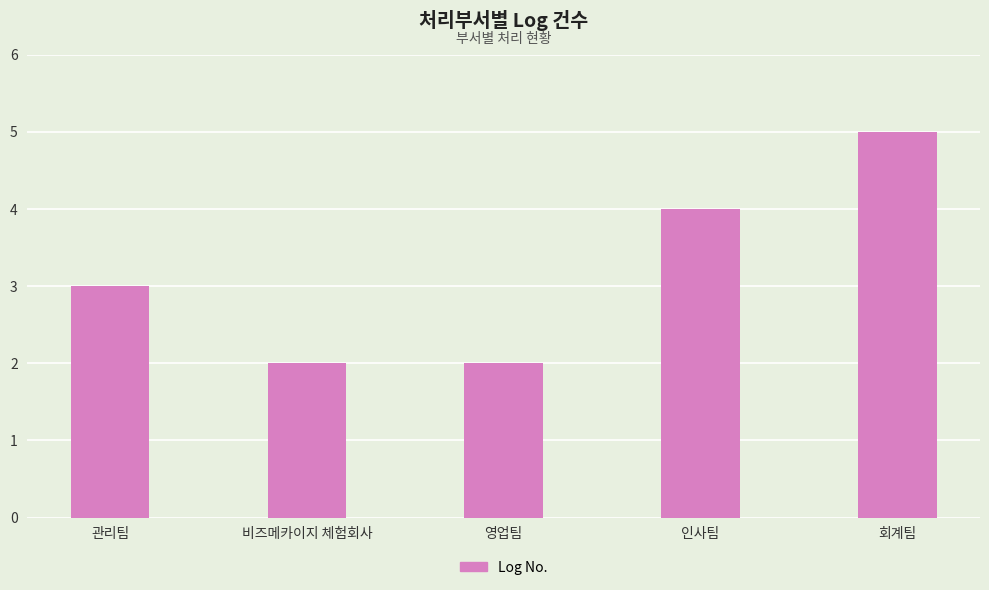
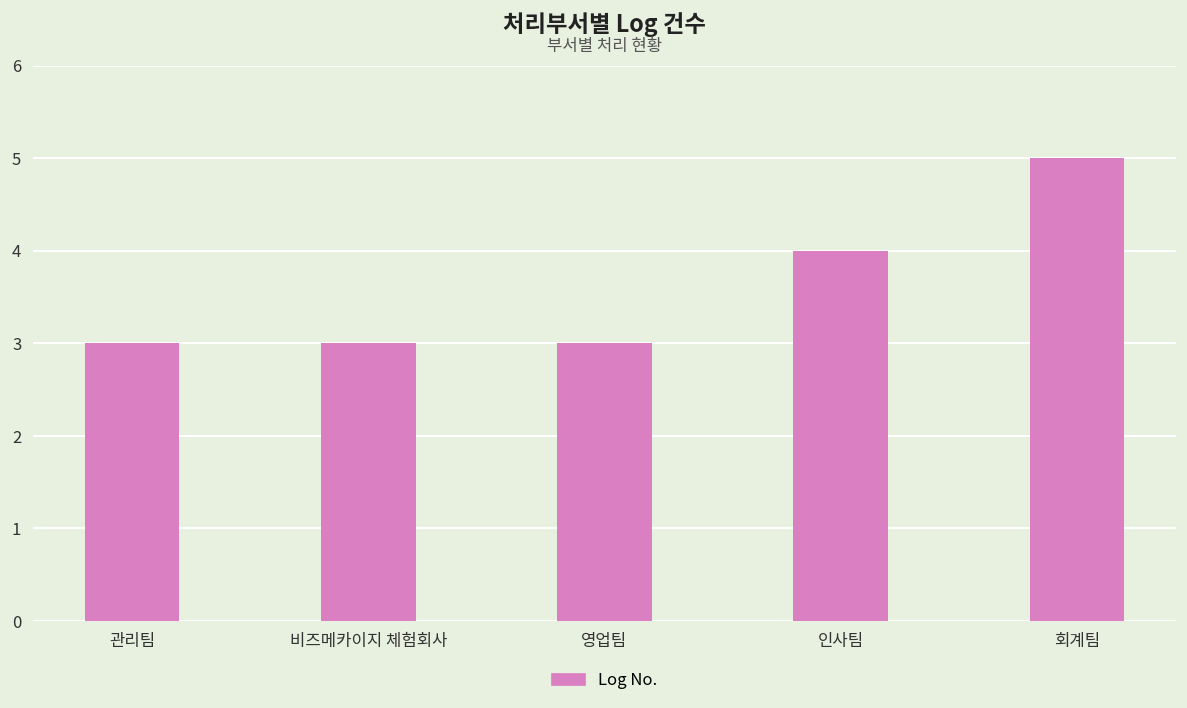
비즈메카이지 체험회사: 2 -> 3
영업팀: 2 -> 3
